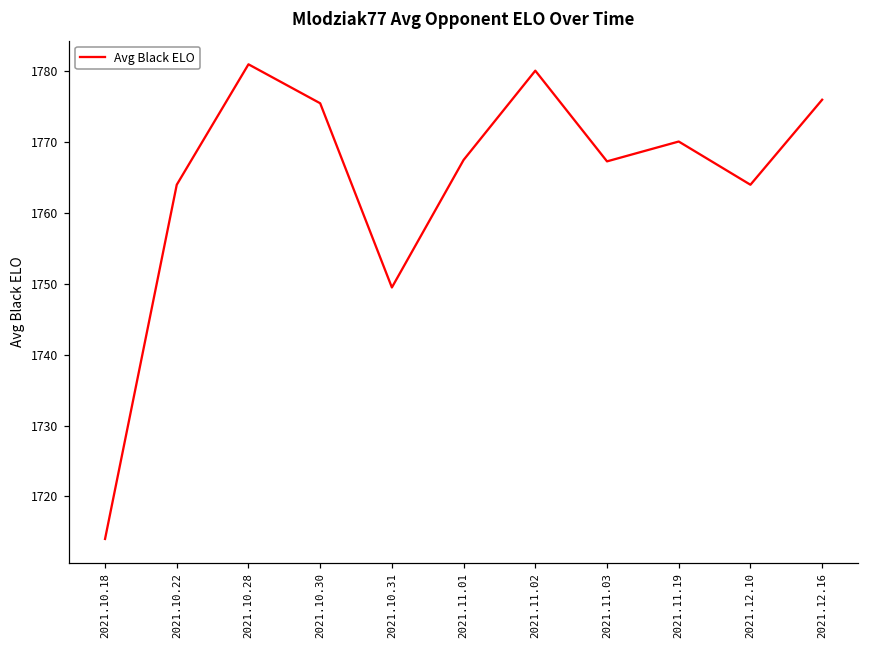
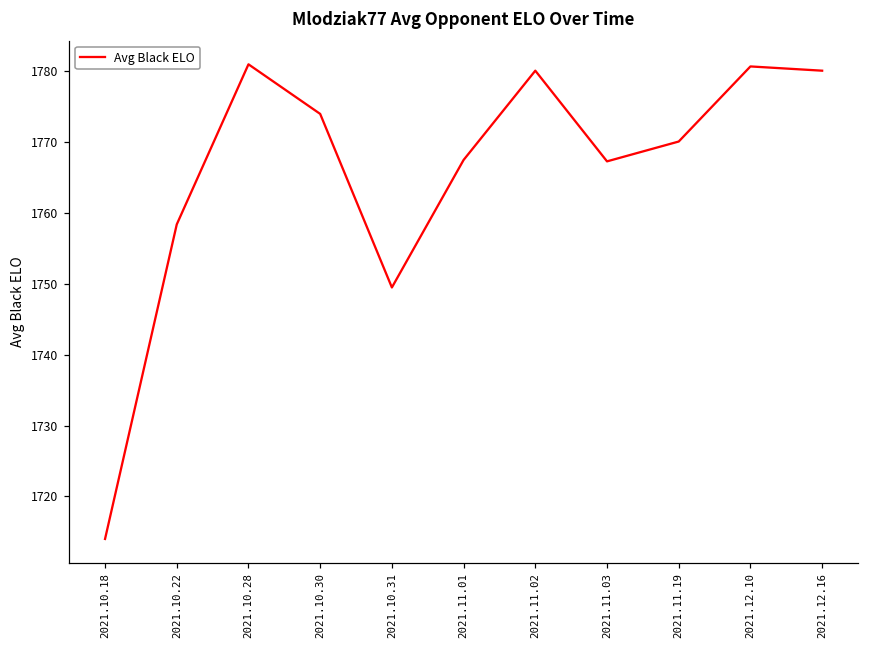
2021.10.22: 1764 -> 1758
2021.10.30: 1776 -> 1774
2021.12.10: 1764 -> 1781
2021.12.16: 1776 -> 1780
